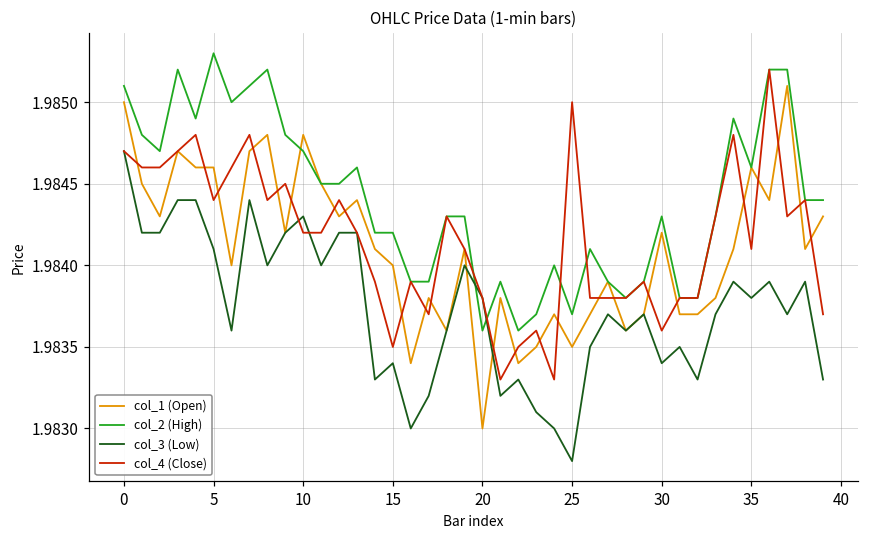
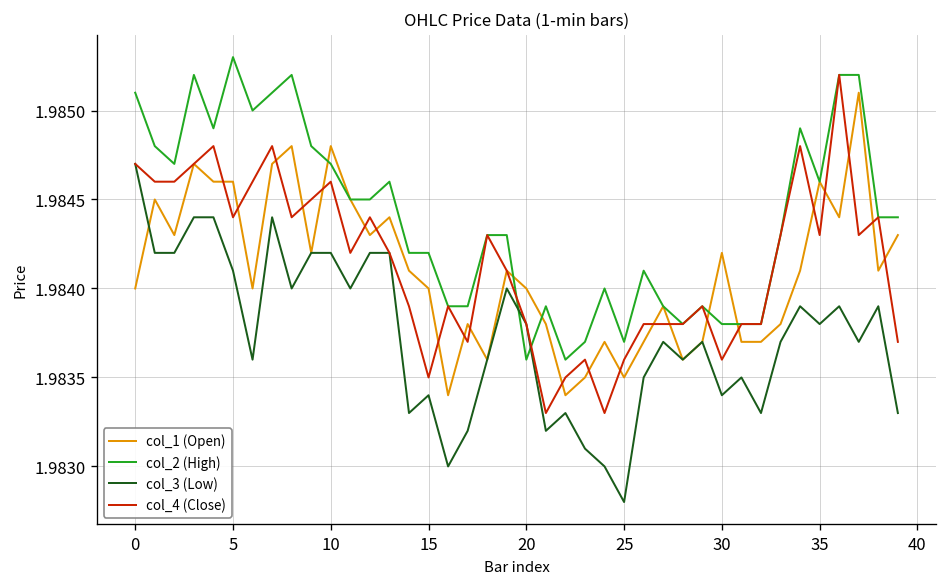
col_1 (Open), 0: 1.985 -> 1.984
col_3 (Low), 10: 1.9843 -> 1.9842
col_4 (Close), 10: 1.9842 -> 1.9846
col_1 (Open), 20: 1.983 -> 1.984
col_4 (Close), 25: 1.9850 -> 1.9836
col_2 (High), 30: 1.9843 -> 1.9838
col_4 (Close), 35: 1.9841 -> 1.9843
